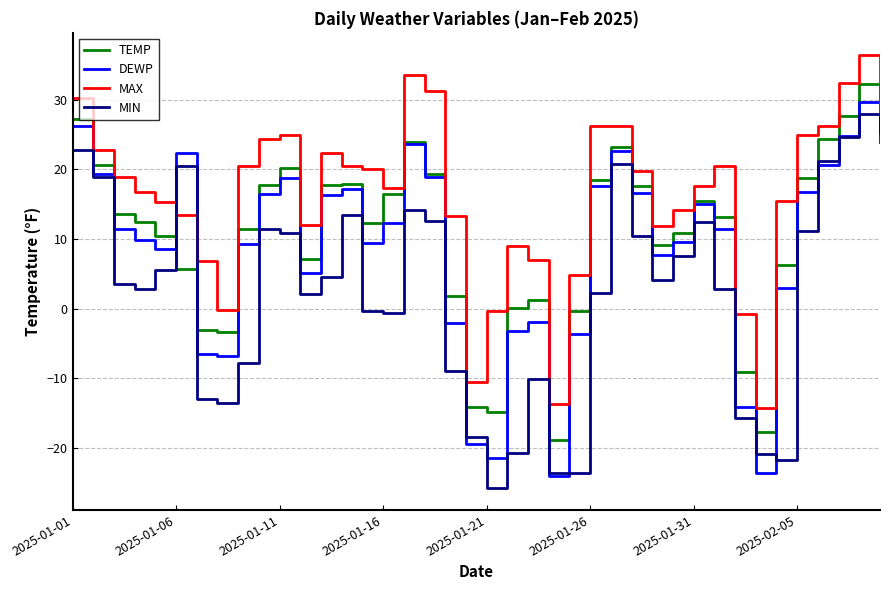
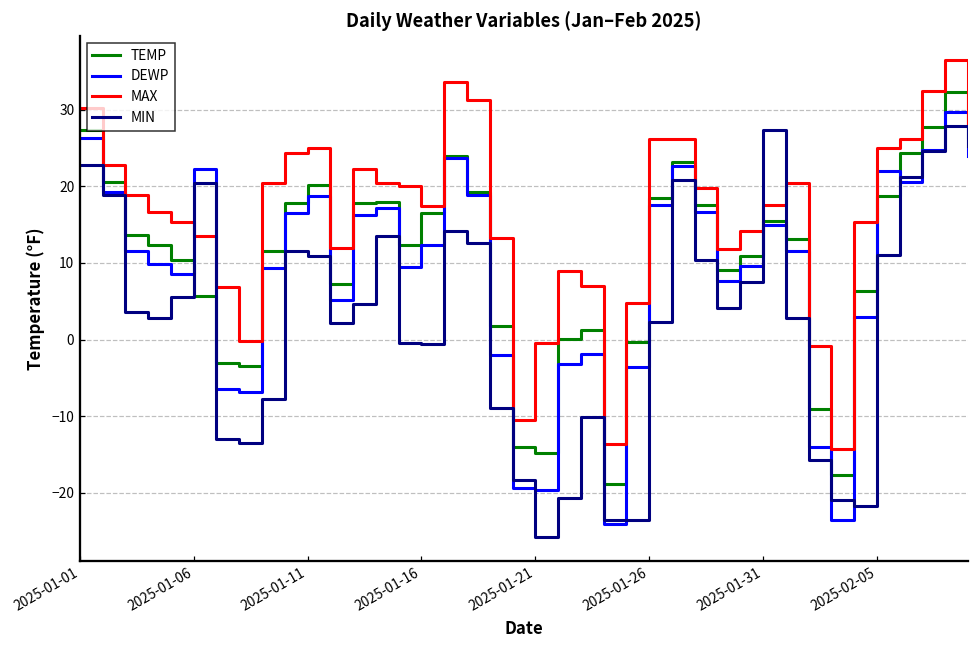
DEWP, 2025-01-21: -21 -> -20
MIN, 2025-01-31: 12 -> 27
DEWP, 2025-02-05: 17 -> 22
